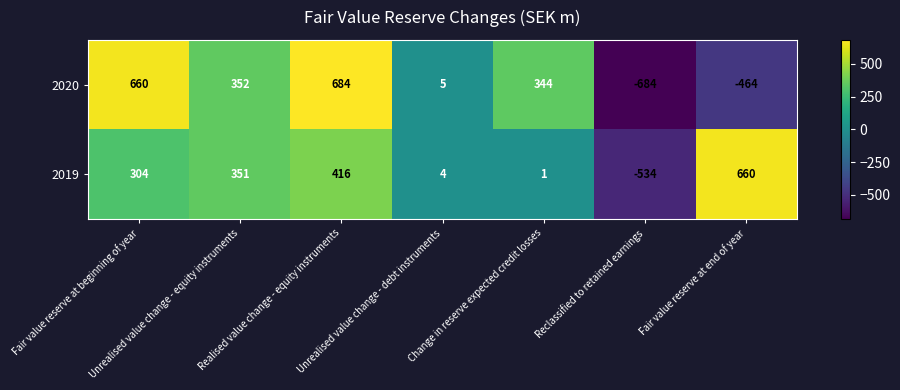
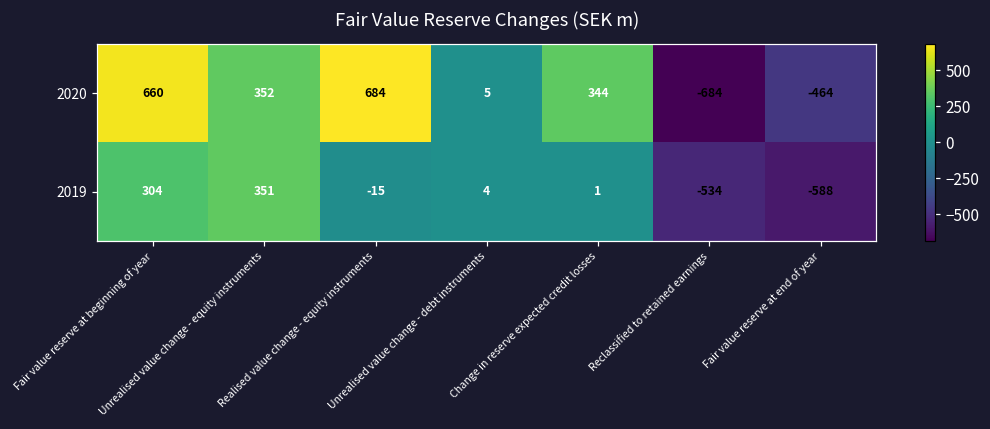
2019, Realised value change - equity instruments: 416 -> -15
2019, Fair value reserve at end of year: 660 -> -588
